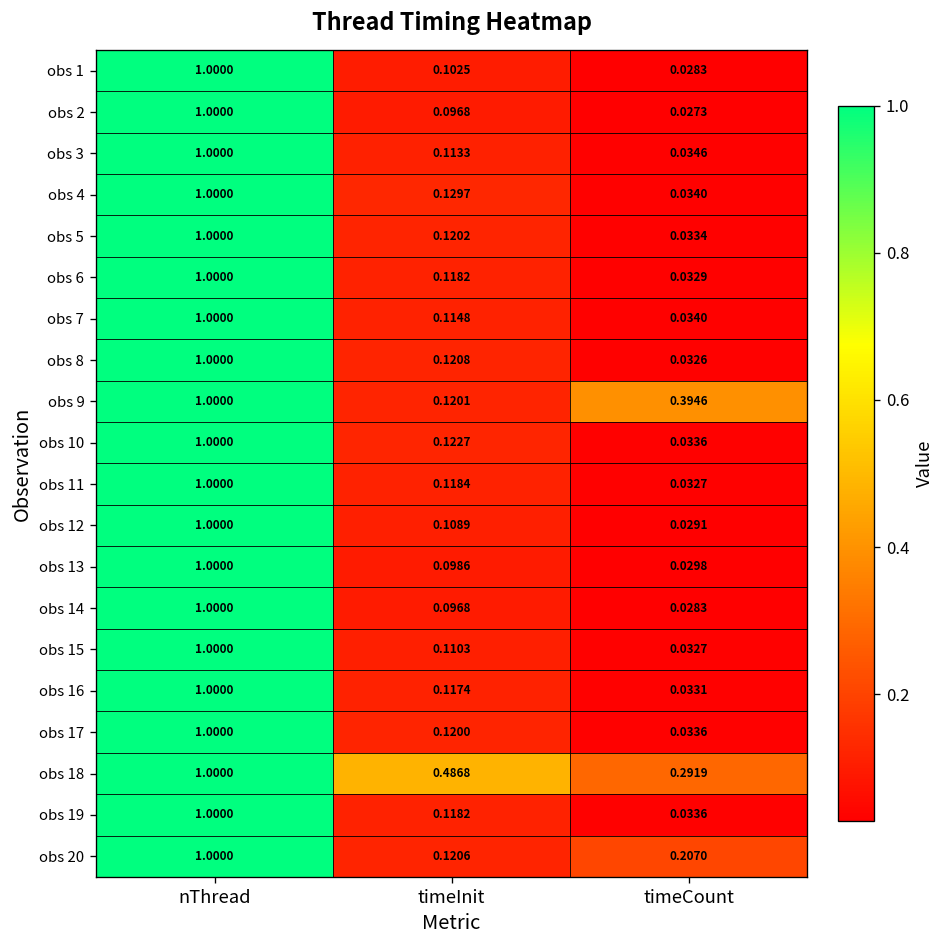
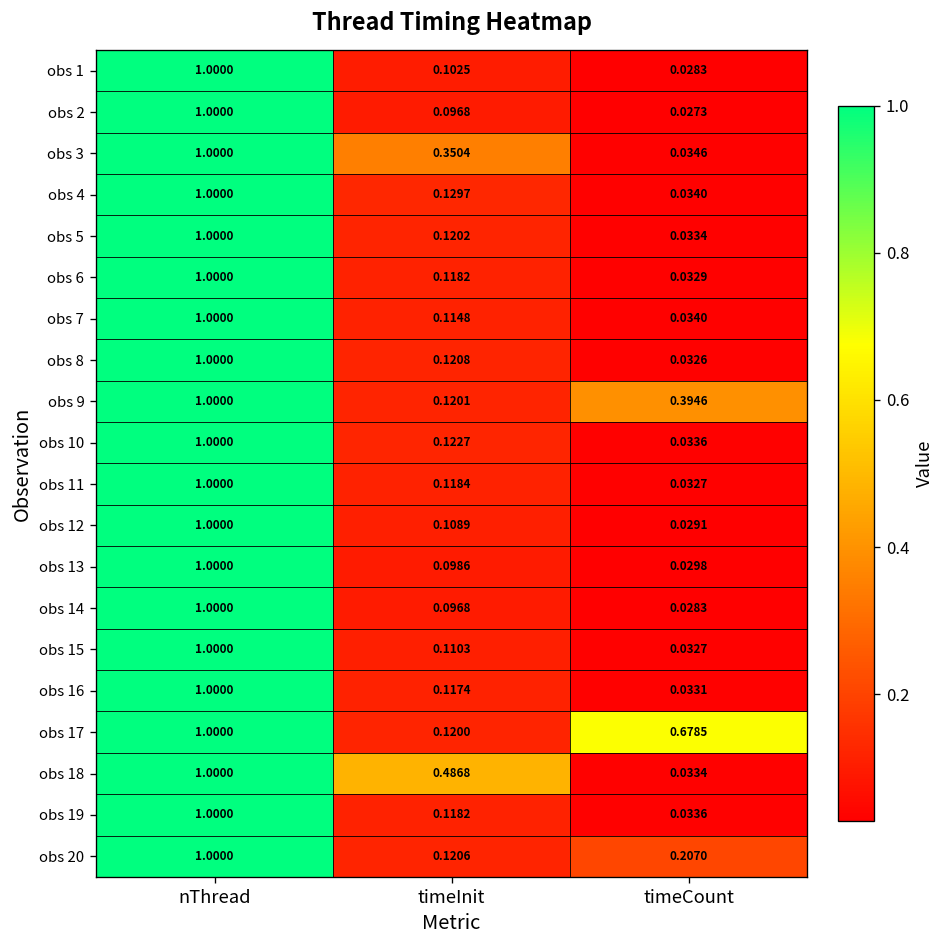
obs 3, timeInit: 0.1133 -> 0.3504
obs 17, timeCount: 0.0336 -> 0.6785
obs 18, timeCount: 0.2919 -> 0.0334
